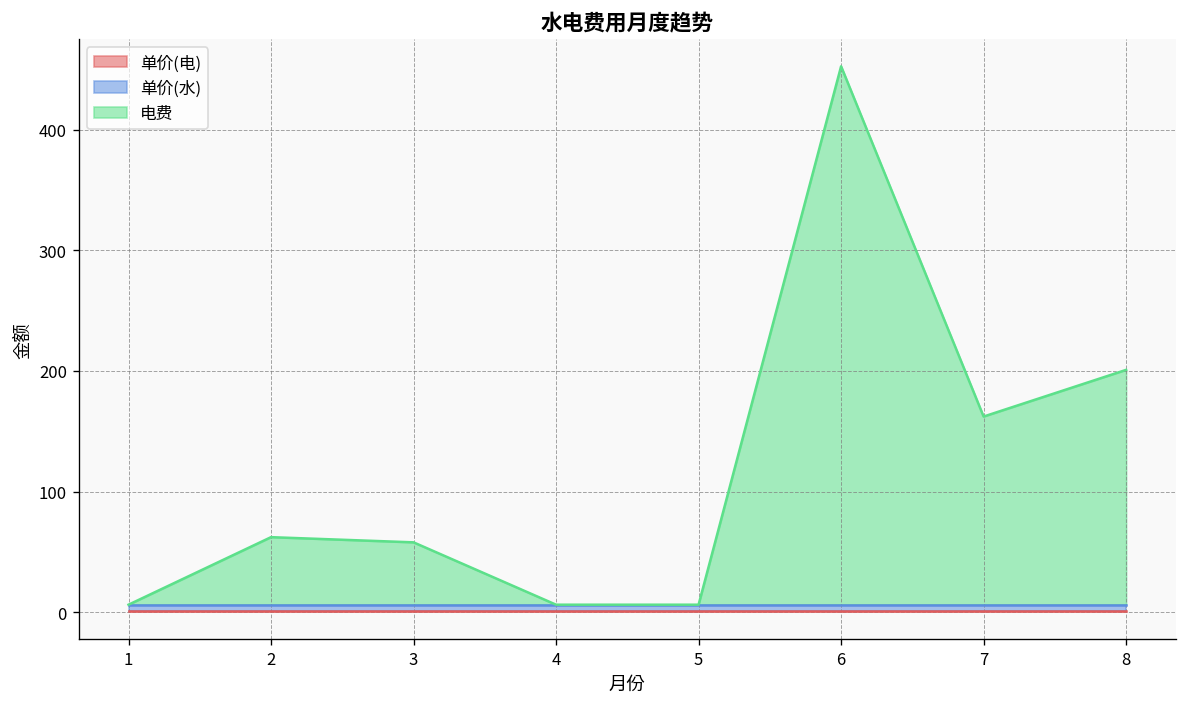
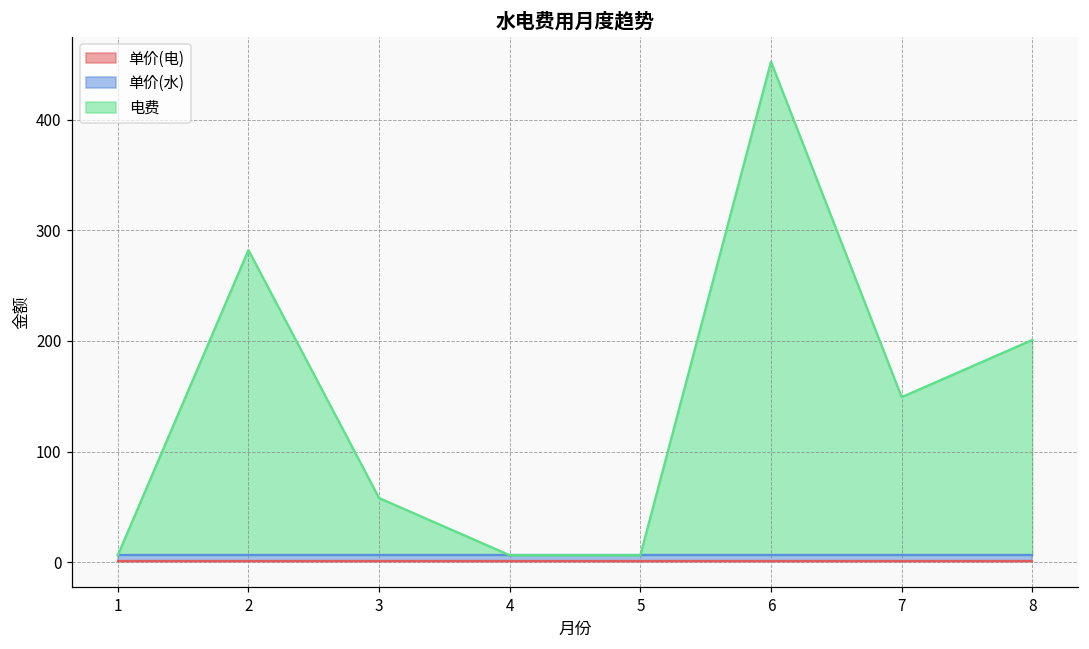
电费, 2: 62 -> 282
电费, 7: 162 -> 149
